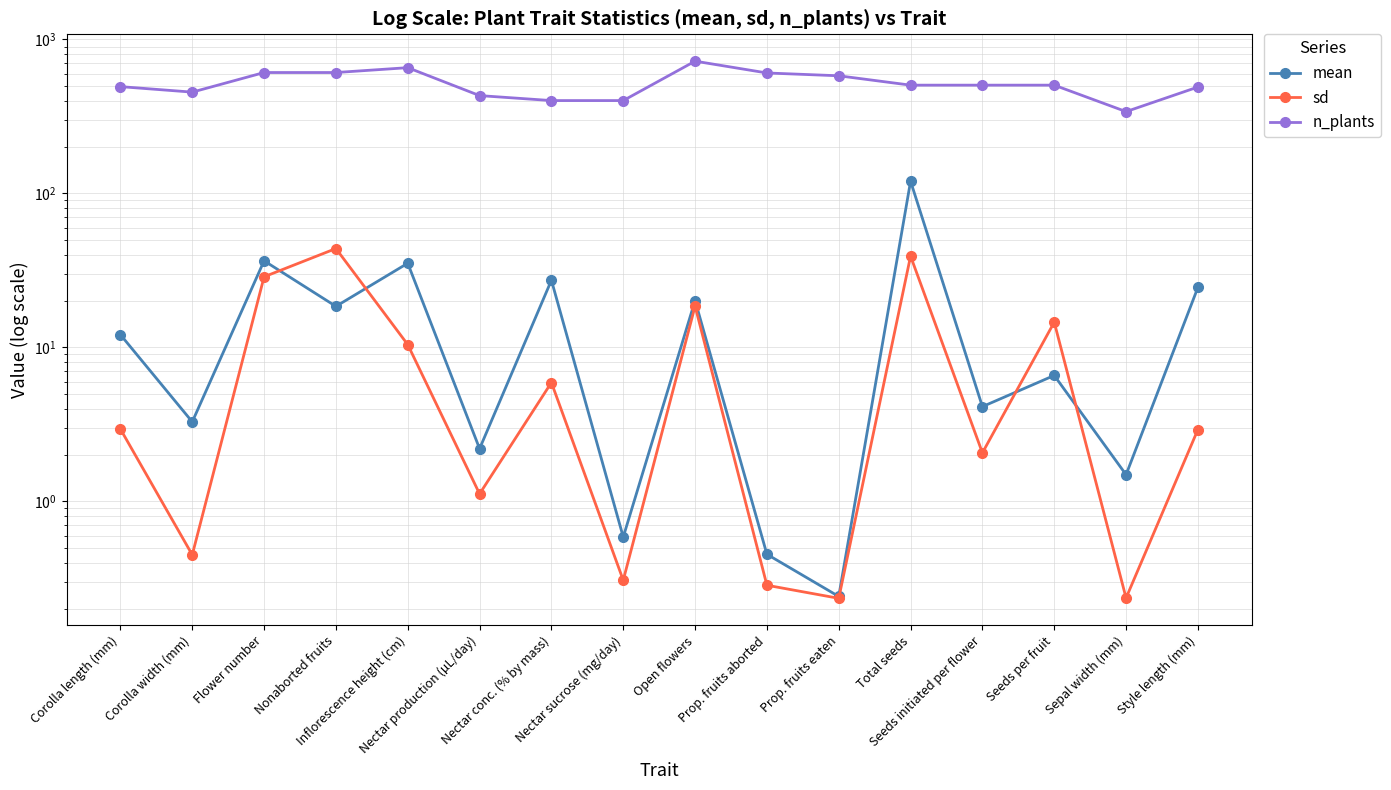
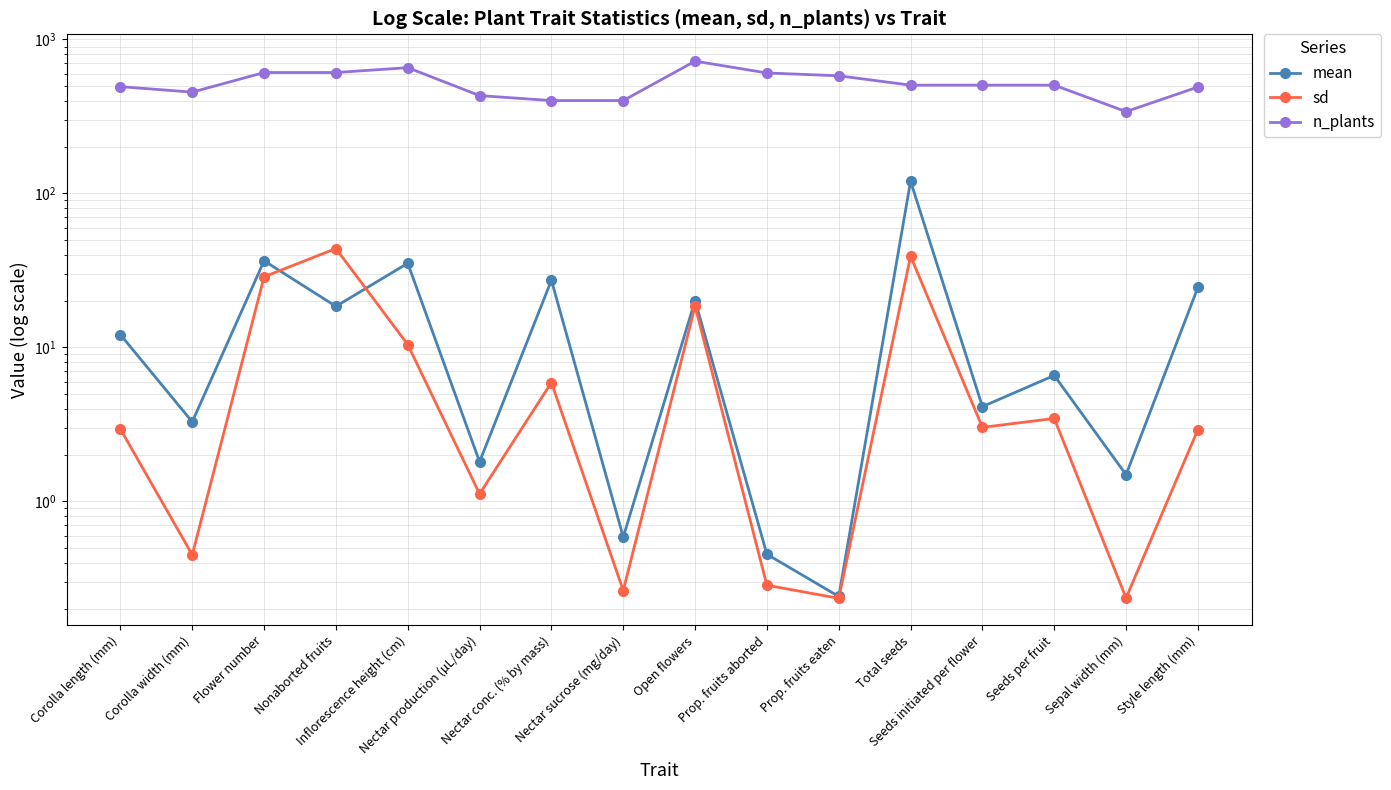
mean, Nectar production (µL/day): 2.2 -> 1.8
sd, Nectar sucrose (mg/day): 0.31 -> 0.26
sd, Seeds initiated per flower: 2.1 -> 3.0
sd, Seeds per fruit: 15 -> 3.5
